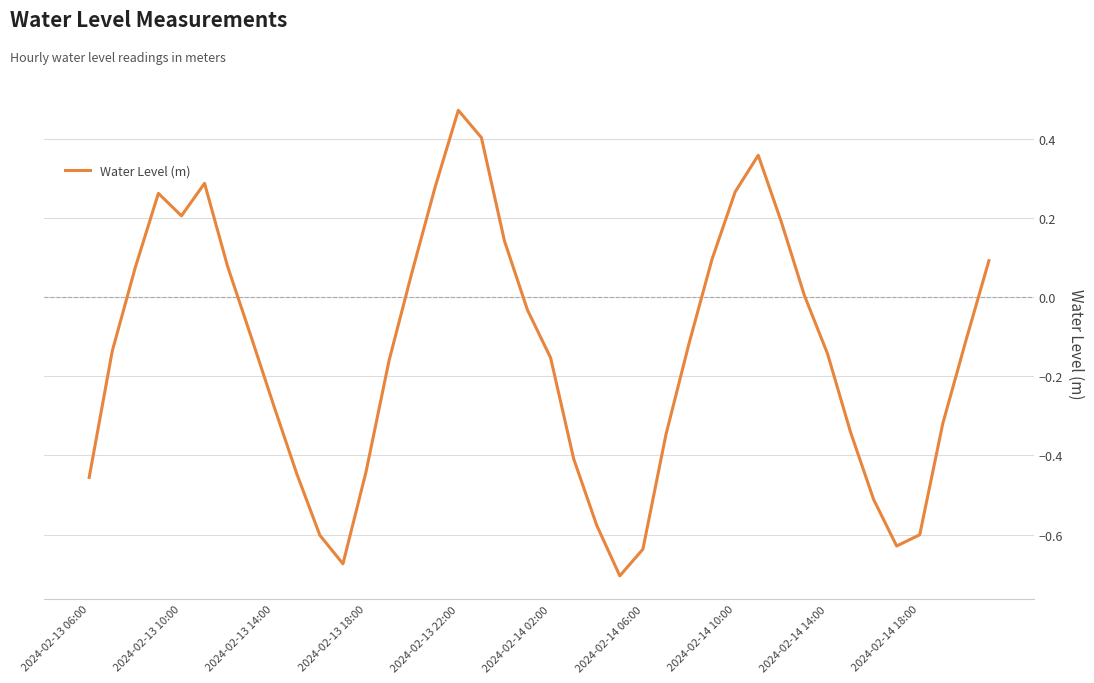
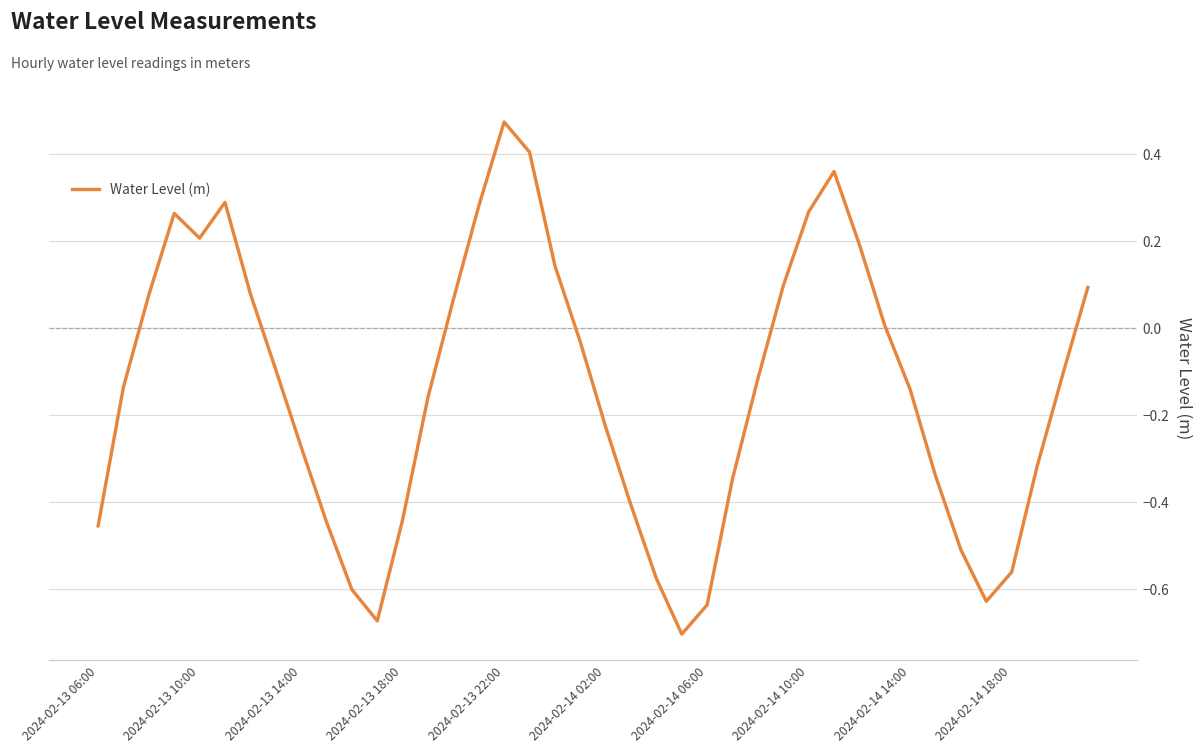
2024-02-14 02:00: -0.15 -> -0.23
2024-02-14 18:00: -0.60 -> -0.56
